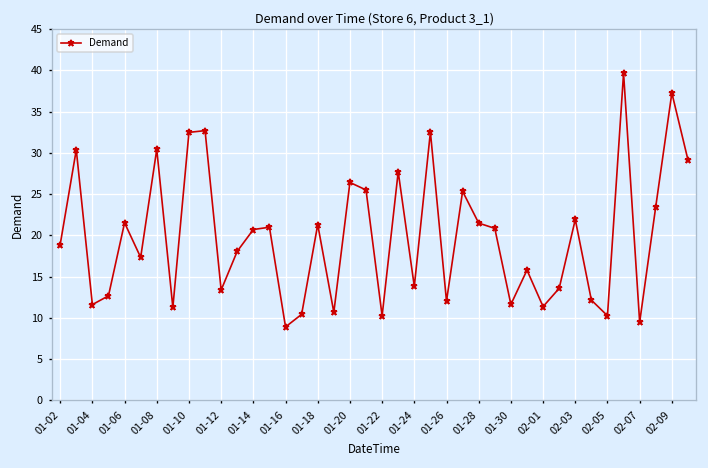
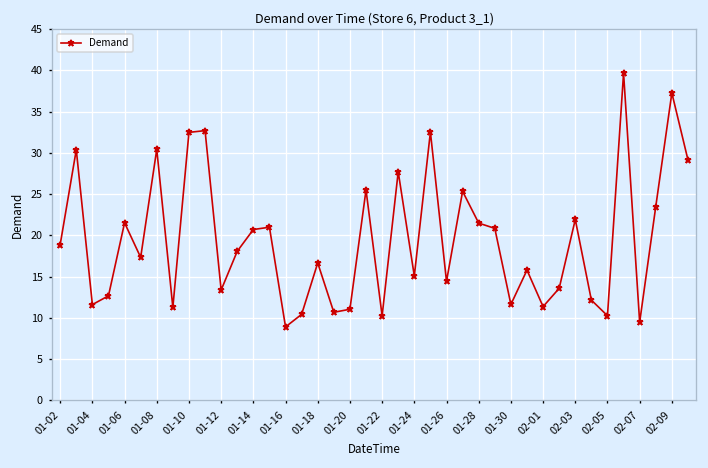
01-18: 21 -> 17
01-20: 26 -> 11
01-24: 14 -> 15
01-26: 12 -> 14
